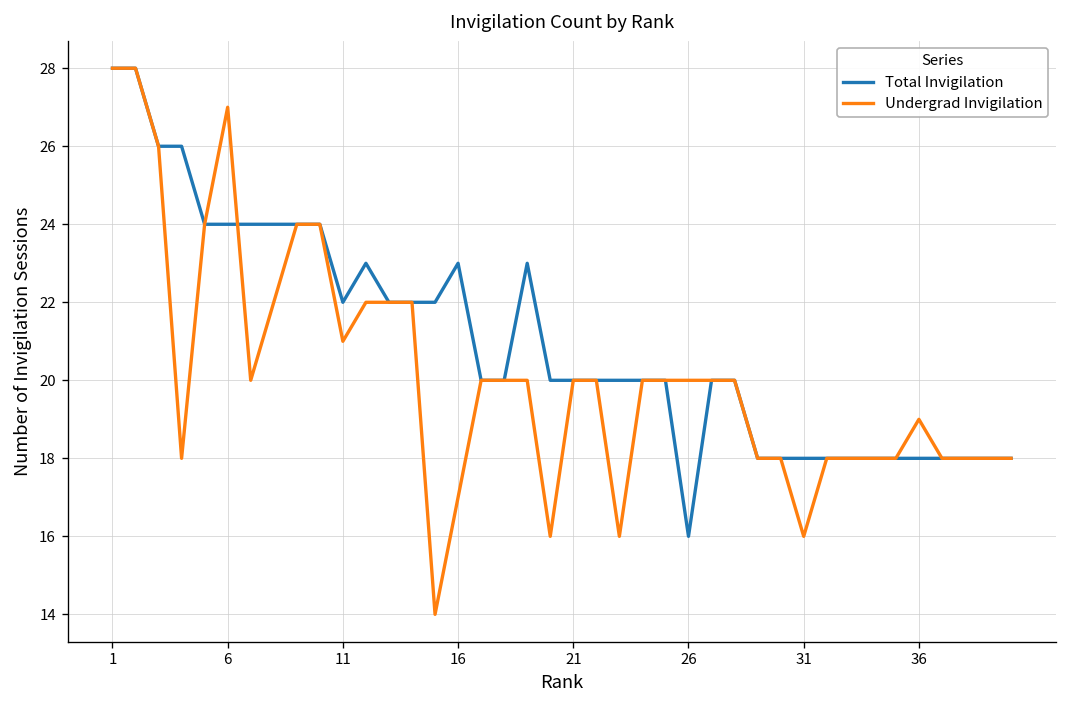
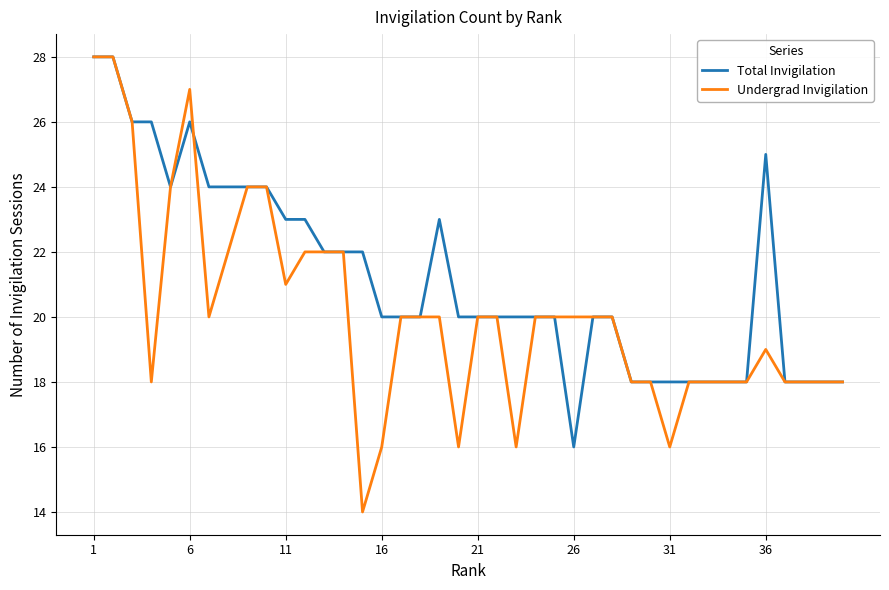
Total Invigilation, 6: 24 -> 26
Total Invigilation, 11: 22 -> 23
Total Invigilation, 16: 23 -> 20
Undergrad Invigilation, 16: 17 -> 16
Total Invigilation, 36: 18 -> 25
